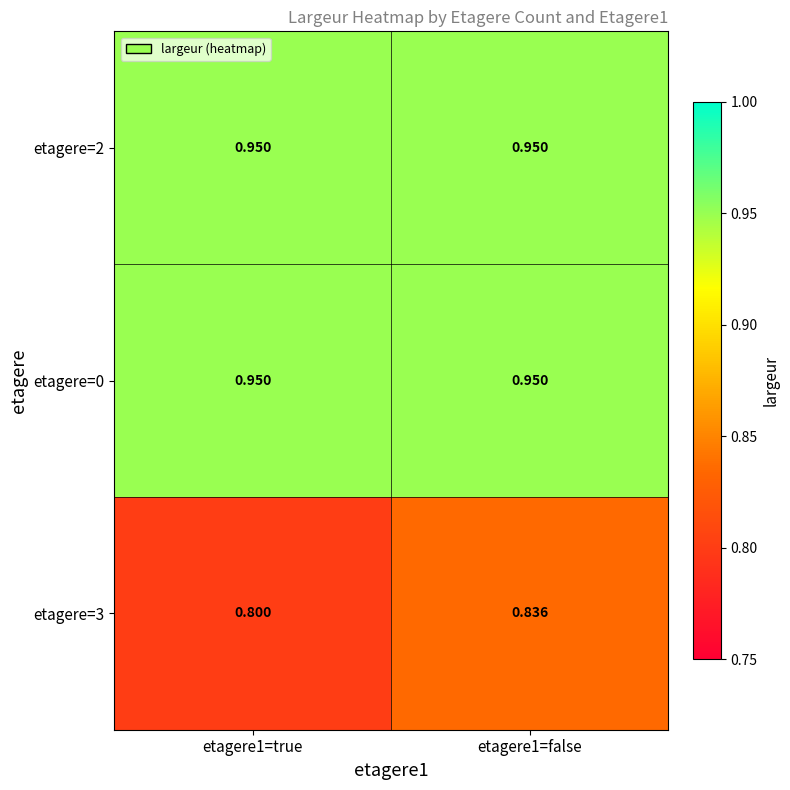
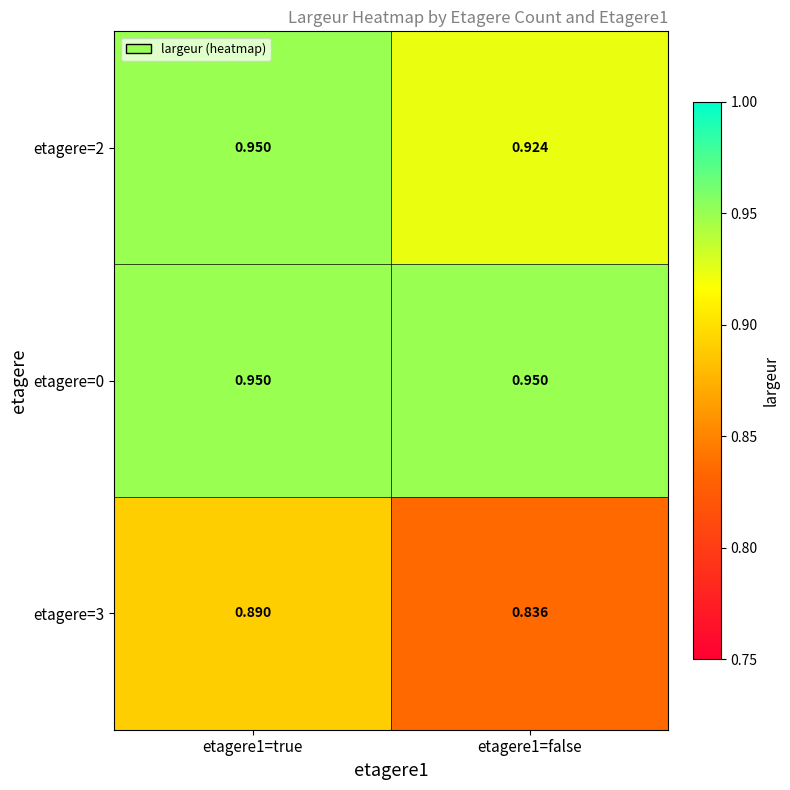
etagere=2, etagere1=false: 0.950 -> 0.924
etagere=3, etagere1=true: 0.800 -> 0.890
